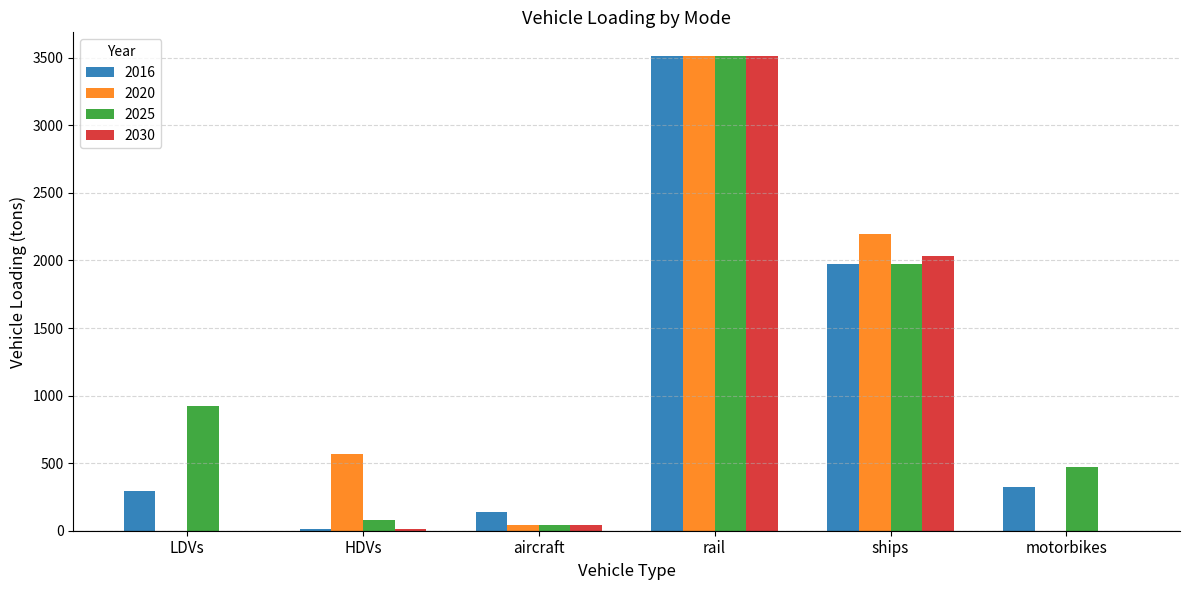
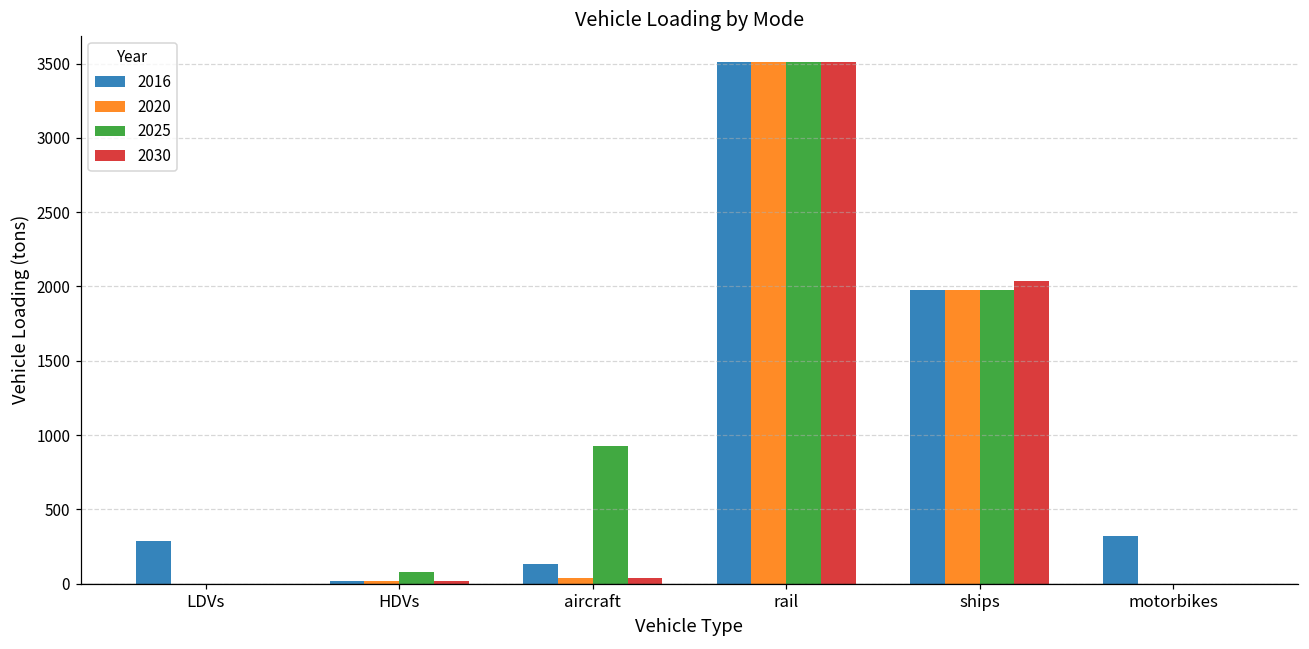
2025, LDVs: 920 -> 0
2020, HDVs: 570 -> 20
2025, aircraft: 40 -> 930
2020, ships: 2200 -> 1970
2025, motorbikes: 470 -> 0
